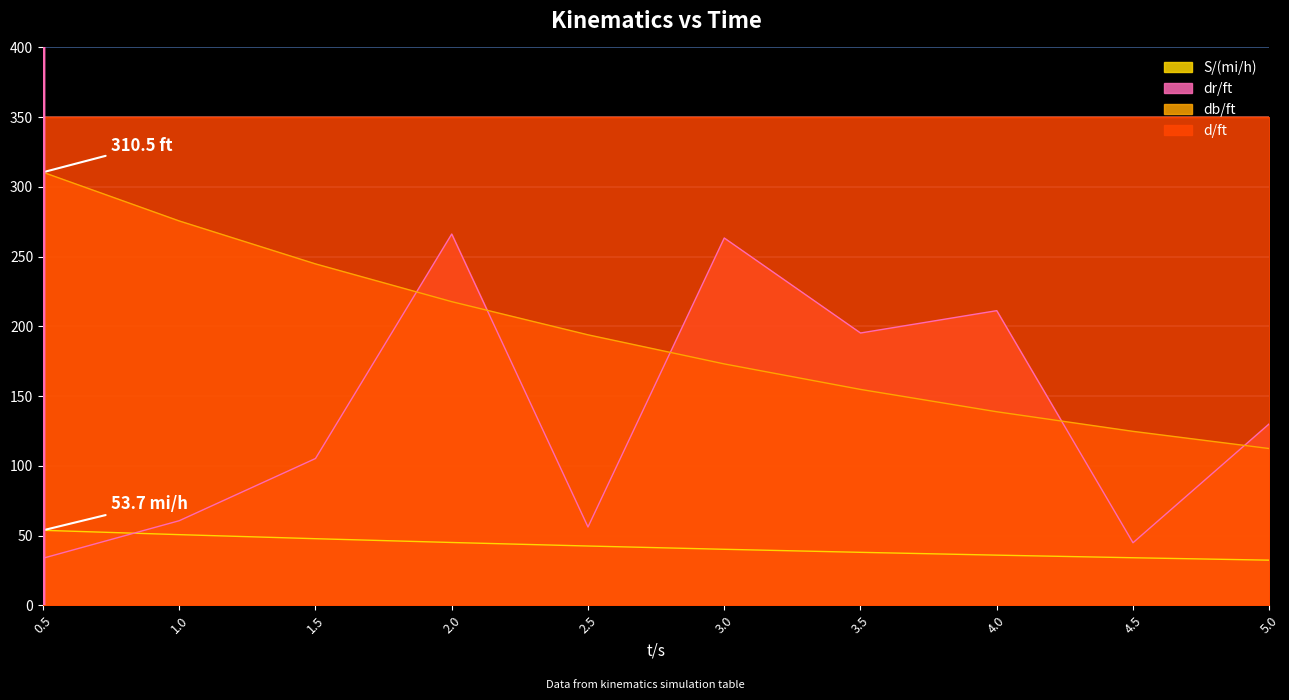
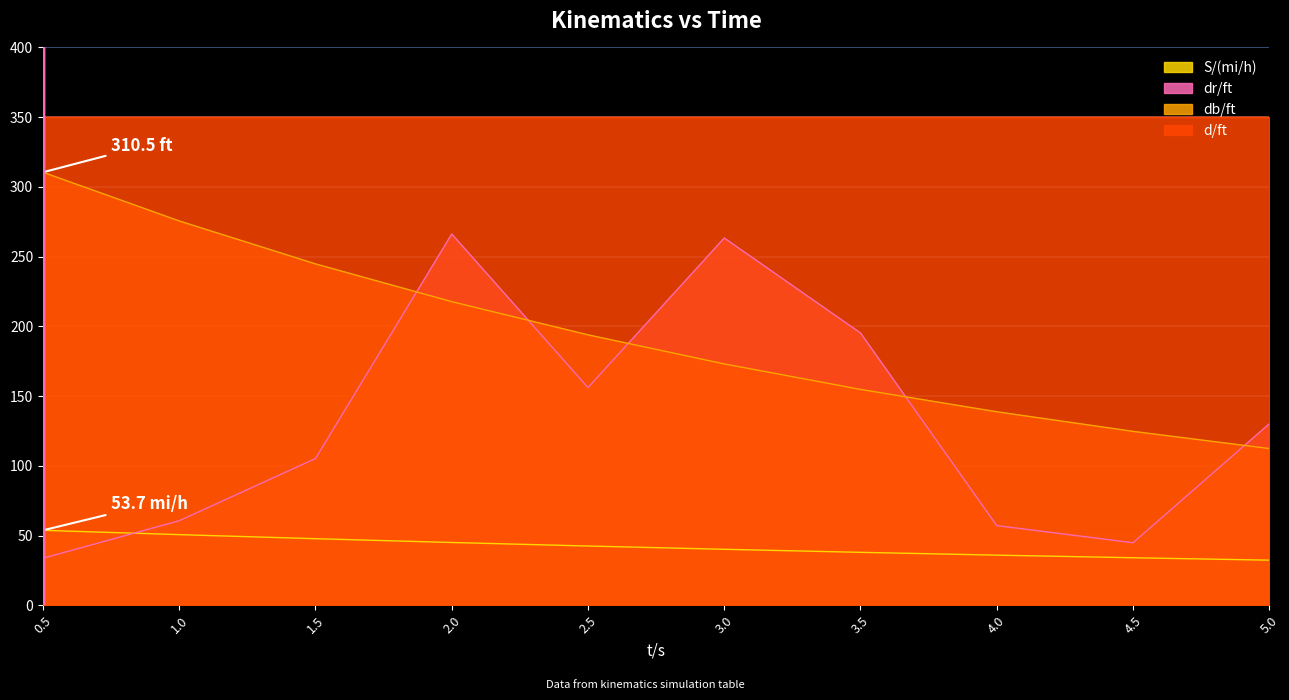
dr/ft, 2.5: 56 -> 156
dr/ft, 4.0: 211 -> 57
